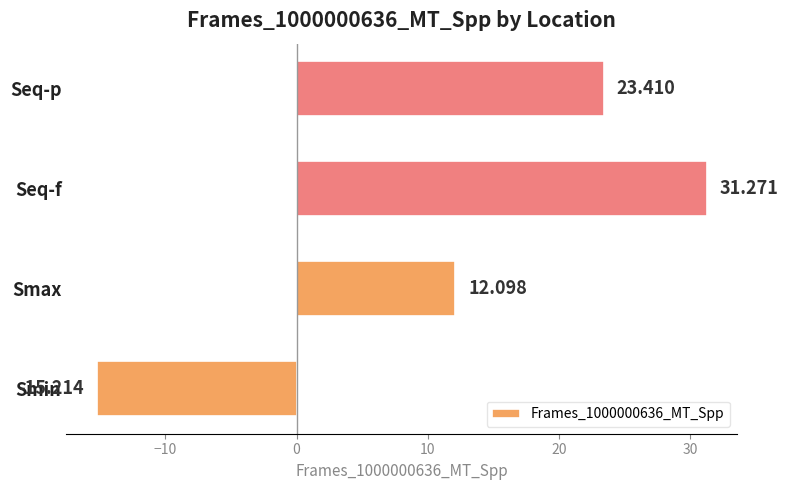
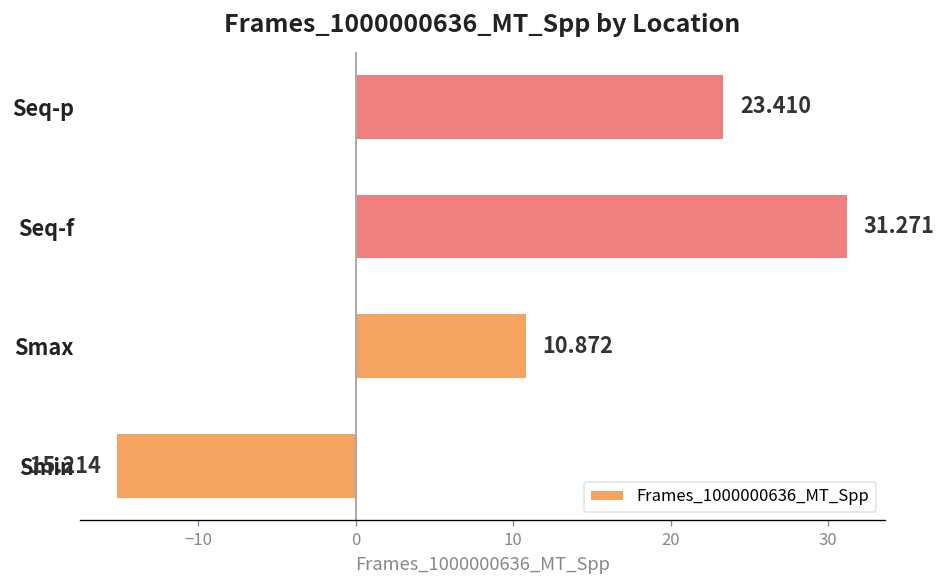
Smax: 12.098 -> 10.872
